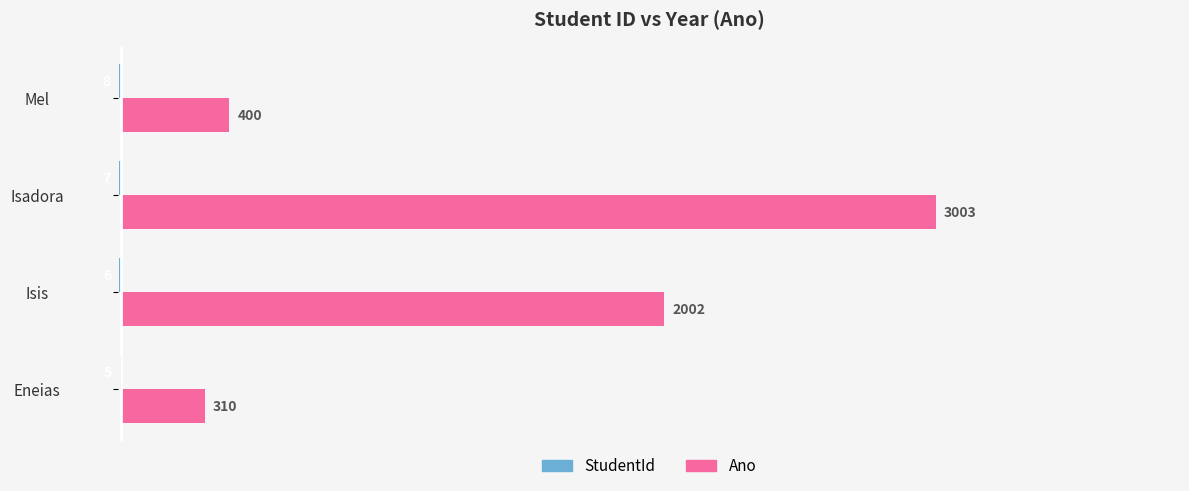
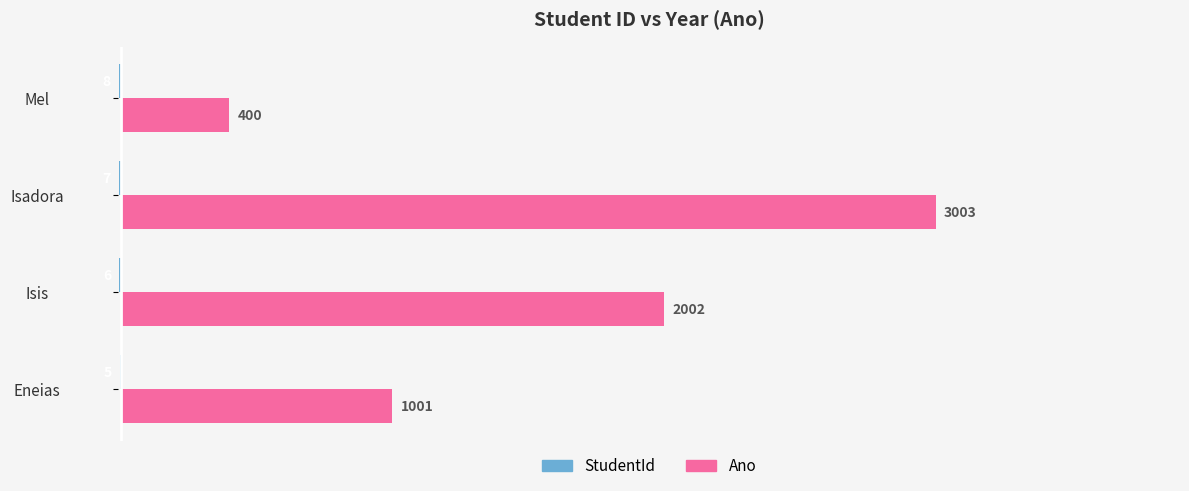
Ano, Eneias: 310 -> 1001
